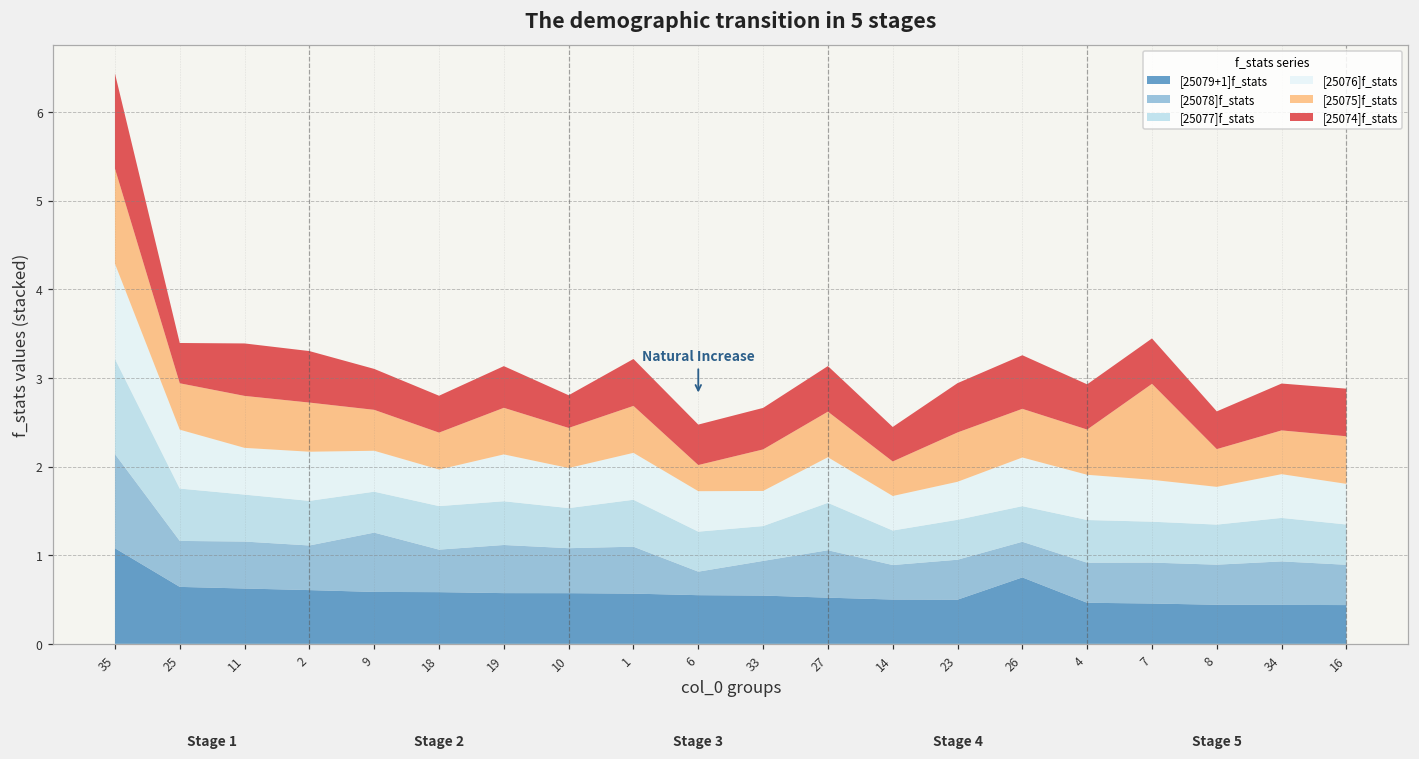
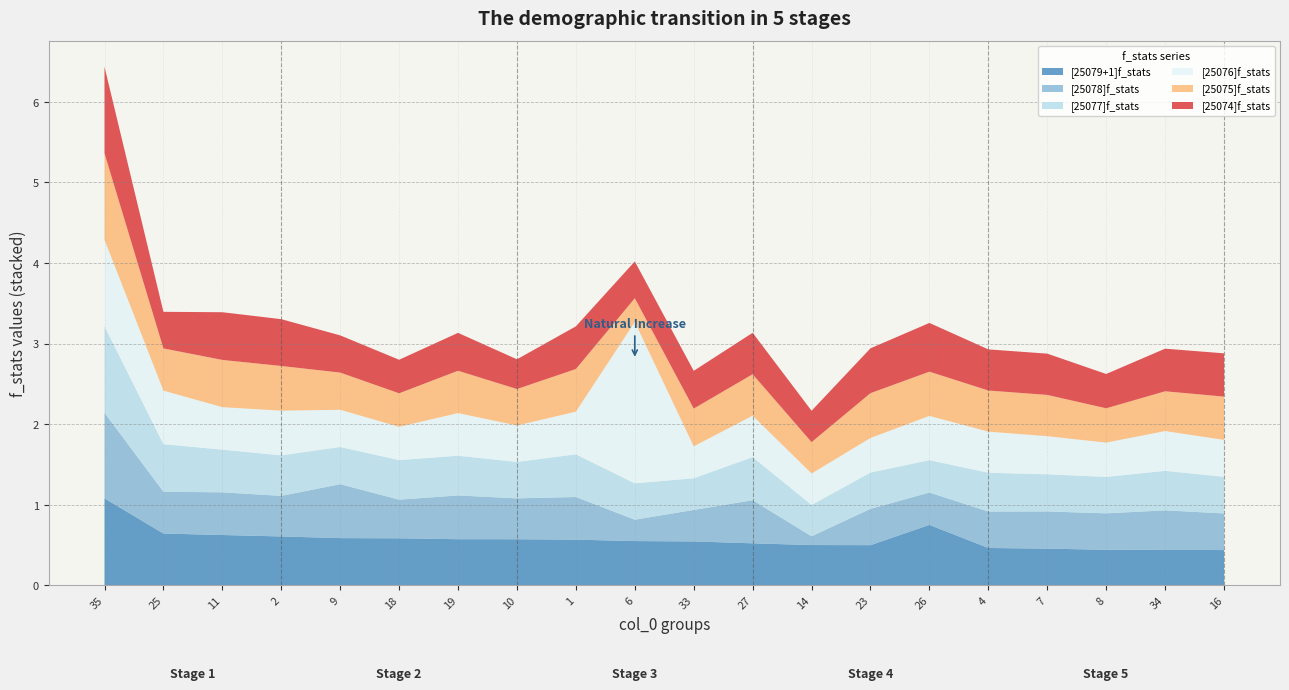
[25076]f_stats, 6: 0.5 -> 2.0
[25078]f_stats, 14: 0.4 -> 0.1
[25075]f_stats, 7: 1.1 -> 0.5
